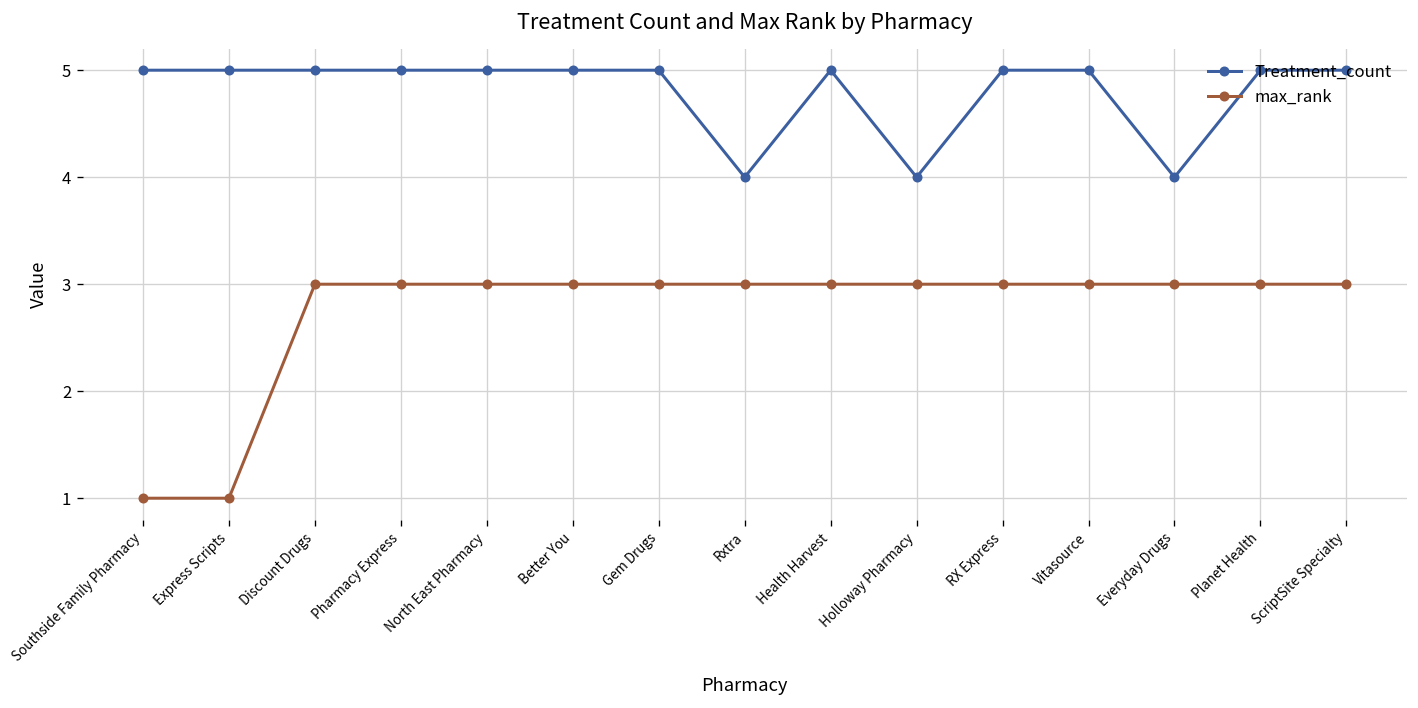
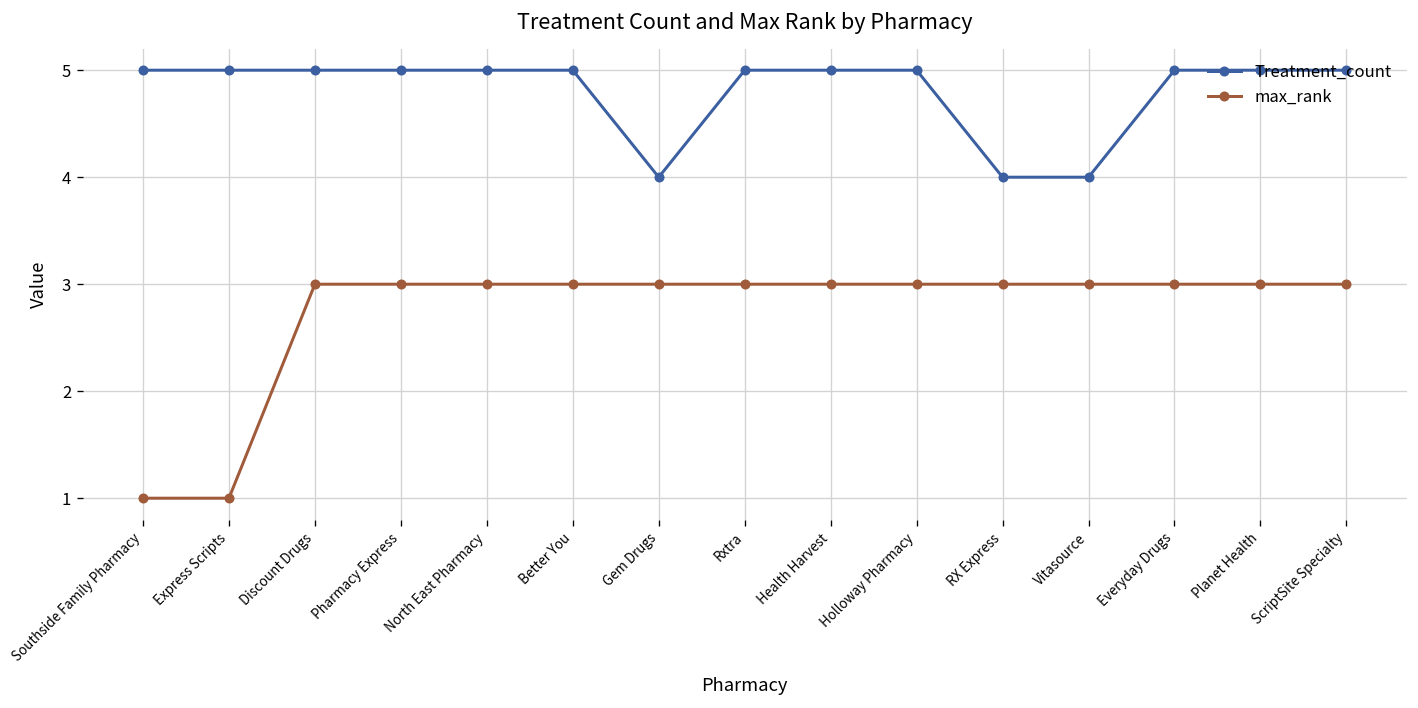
Treatment_count, Gem Drugs: 5 -> 4
Treatment_count, Rxtra: 4 -> 5
Treatment_count, Holloway Pharmacy: 4 -> 5
Treatment_count, RX Express: 5 -> 4
Treatment_count, Vitasource: 5 -> 4
Treatment_count, Everyday Drugs: 4 -> 5
